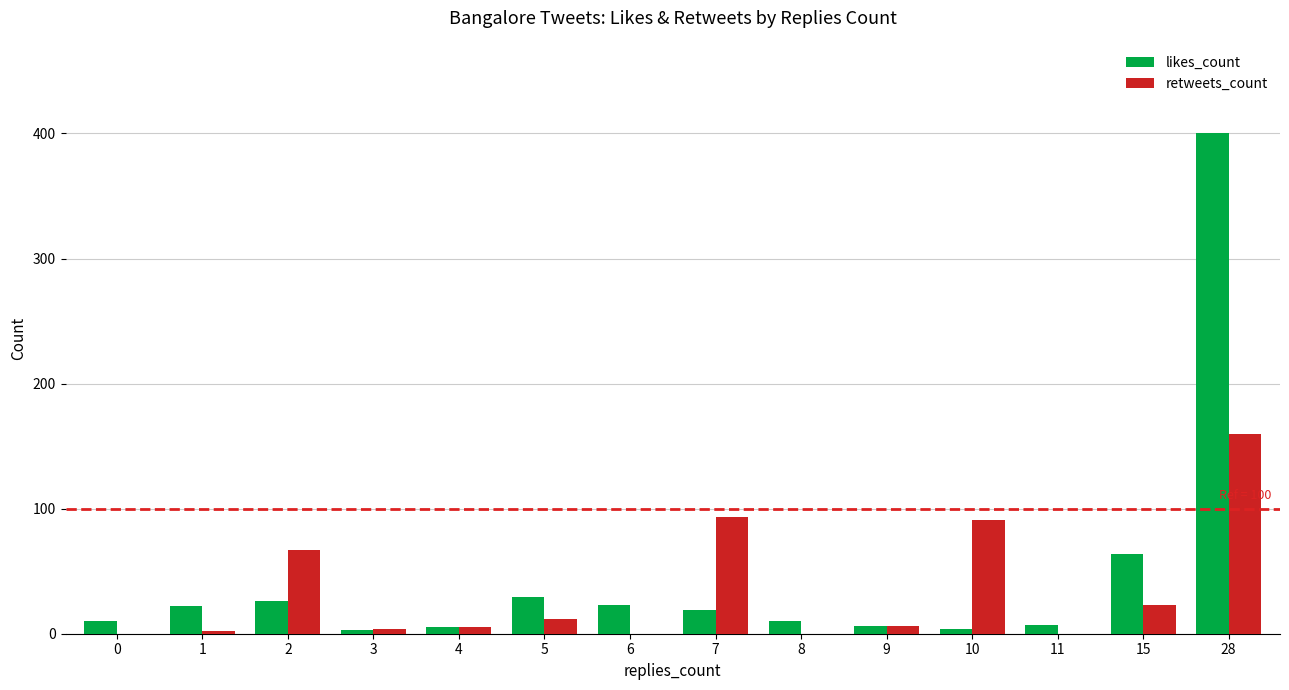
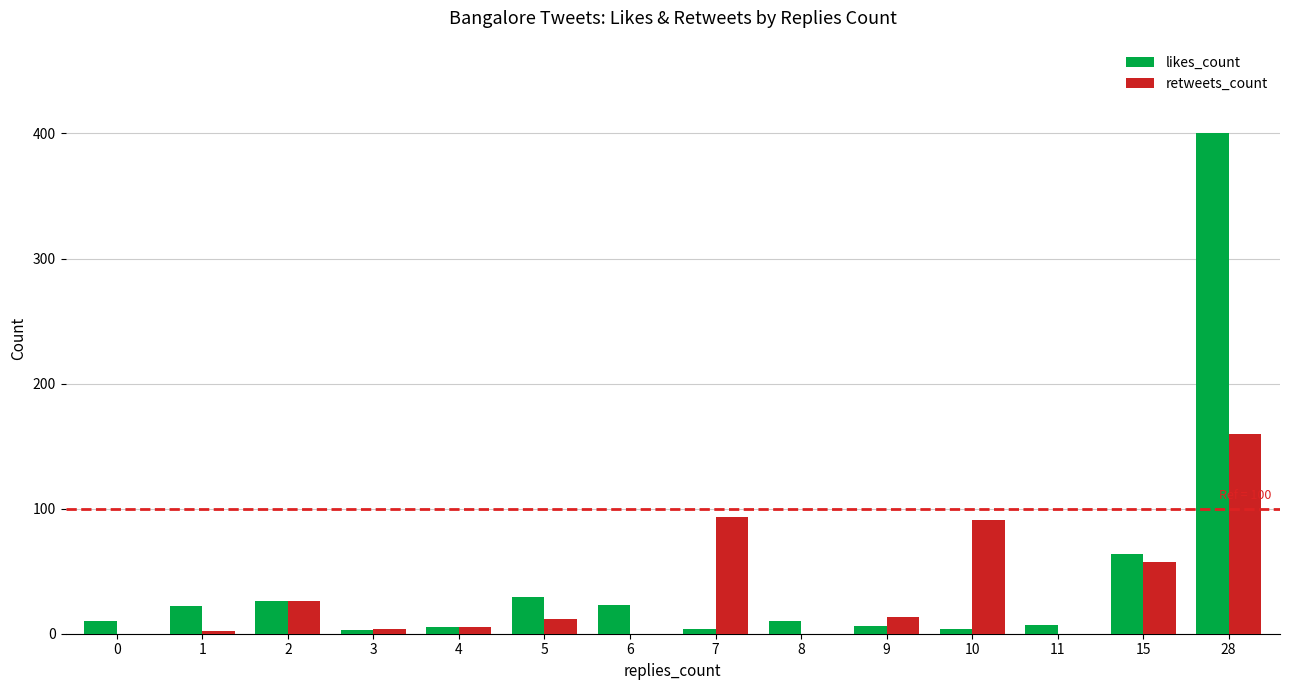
retweets_count, 2: 67 -> 26
likes_count, 7: 19 -> 4
retweets_count, 9: 6 -> 13
retweets_count, 15: 23 -> 57
